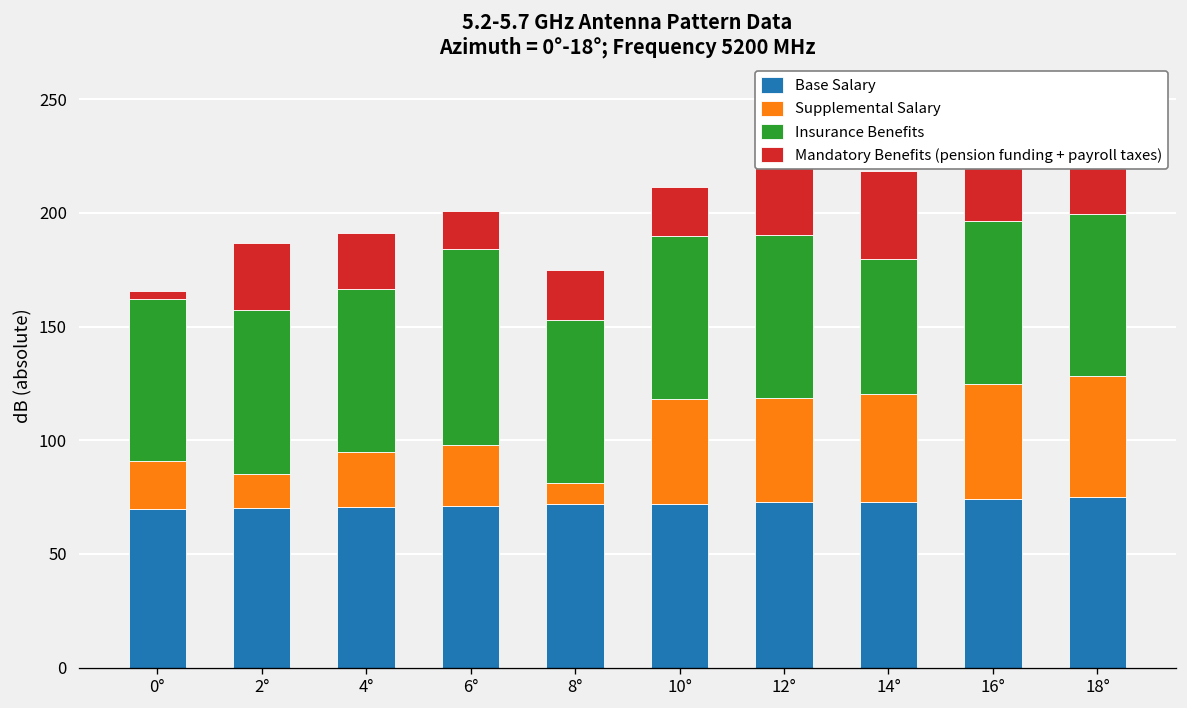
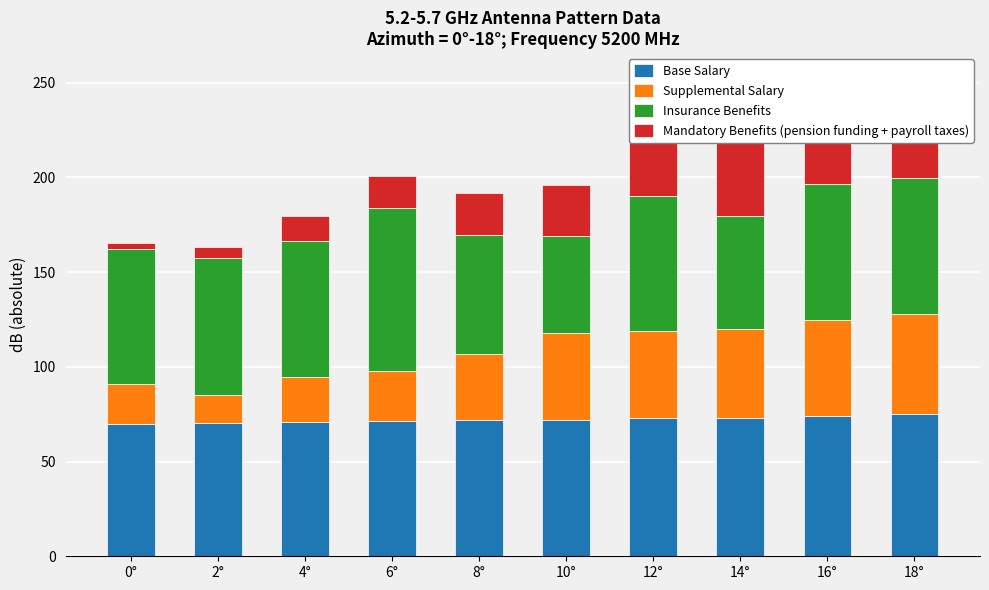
Mandatory Benefits (pension funding + payroll taxes), 2°: 29 -> 6
Mandatory Benefits (pension funding + payroll taxes), 4°: 25 -> 13
Supplemental Salary, 8°: 9 -> 35
Insurance Benefits, 8°: 71 -> 62
Insurance Benefits, 10°: 72 -> 51
Mandatory Benefits (pension funding + payroll taxes), 10°: 22 -> 27
